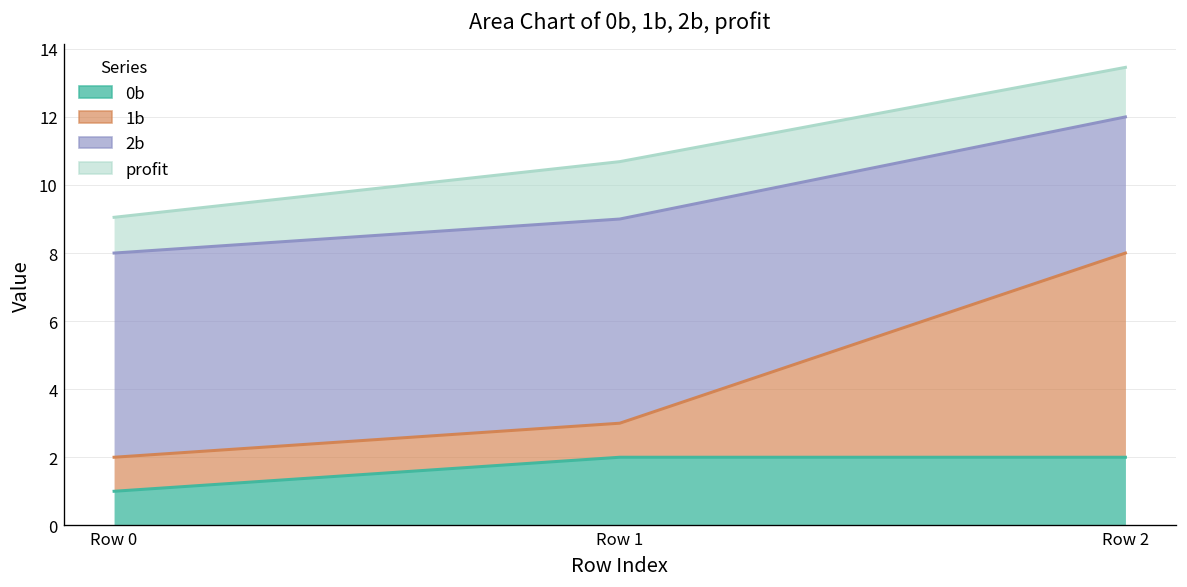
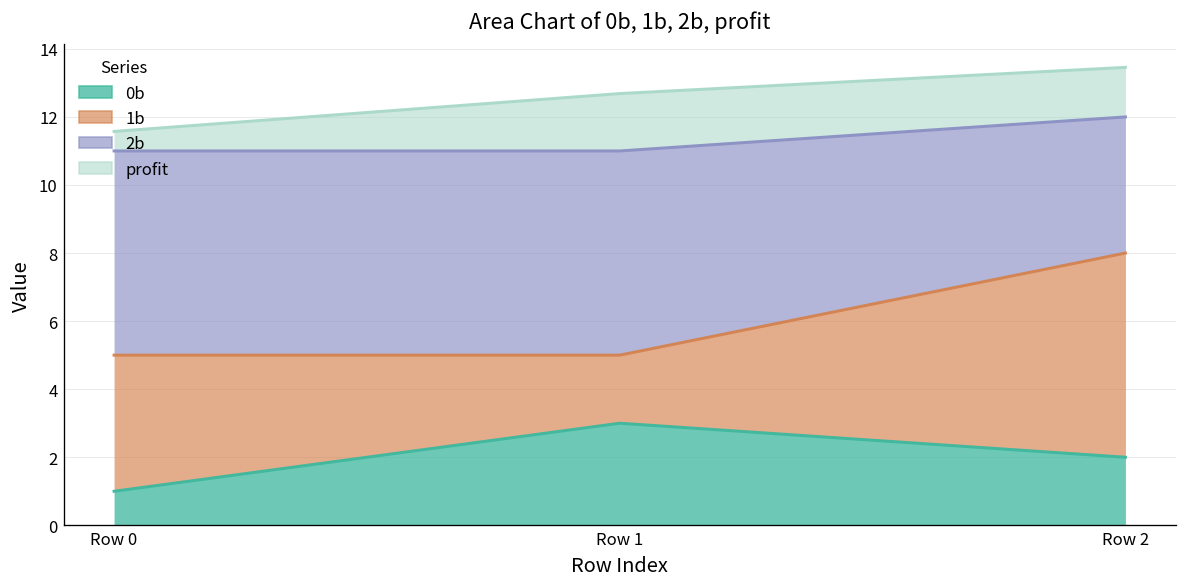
1b, Row 0: 1 -> 4
profit, Row 0: 1.1 -> 0.6
0b, Row 1: 2 -> 3
1b, Row 1: 1 -> 2
